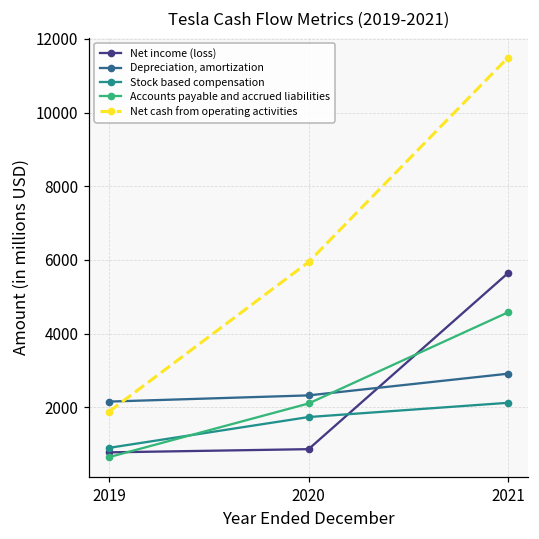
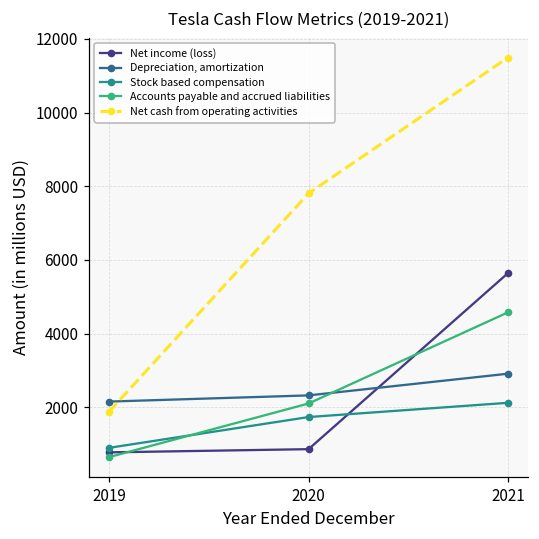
Net cash from operating activities, 2020: 5900 -> 7800
